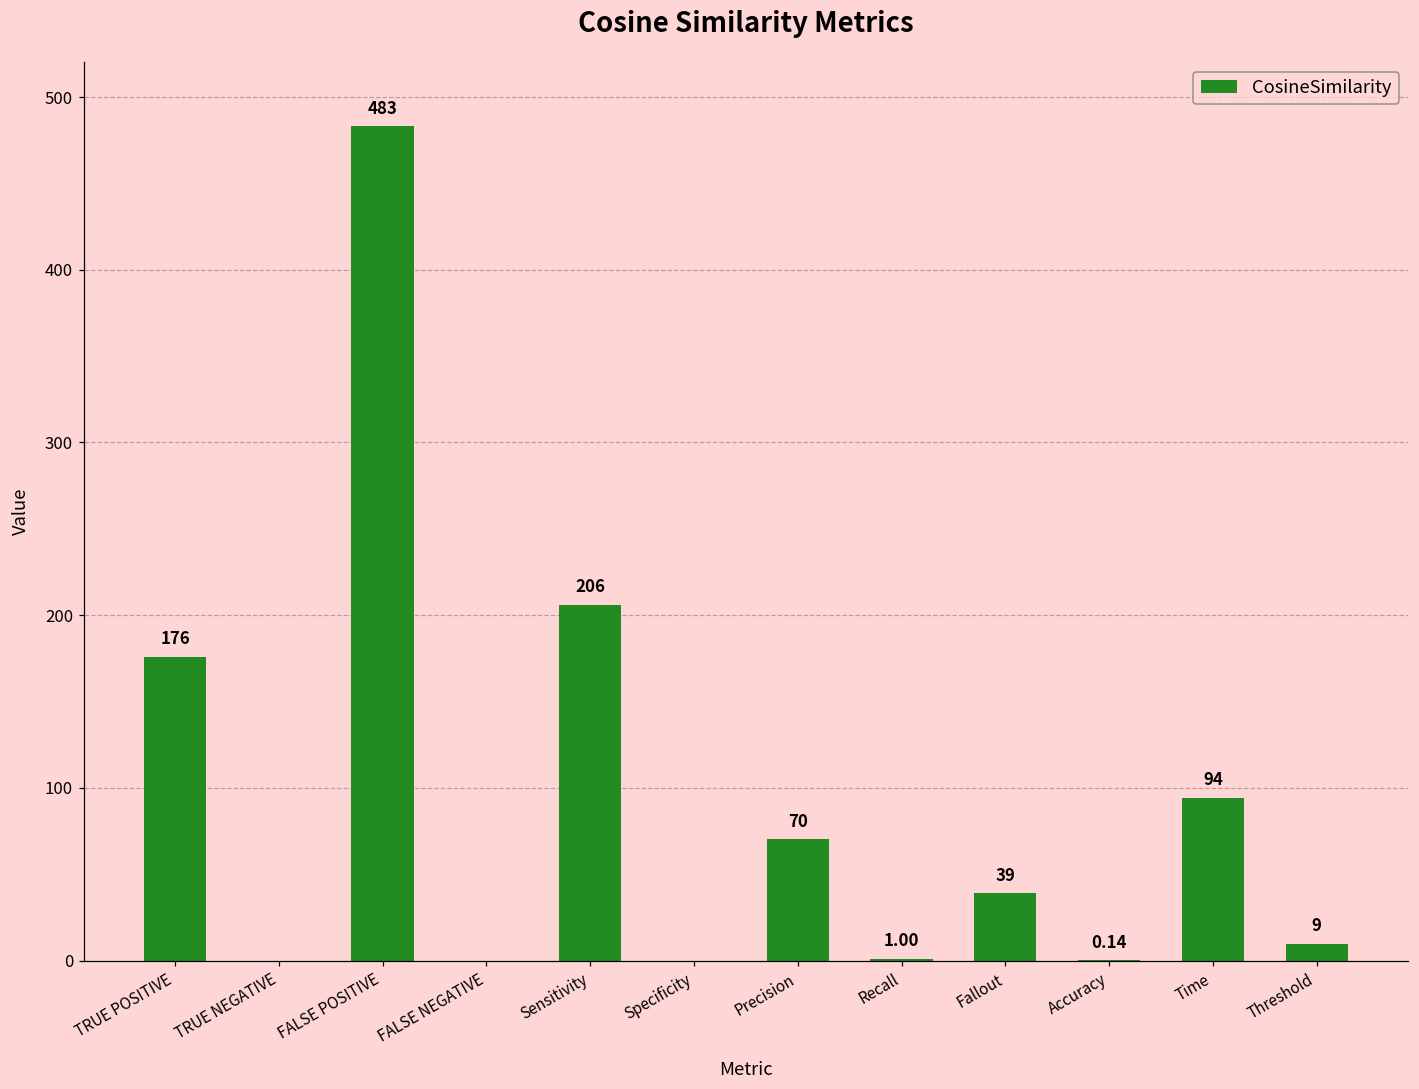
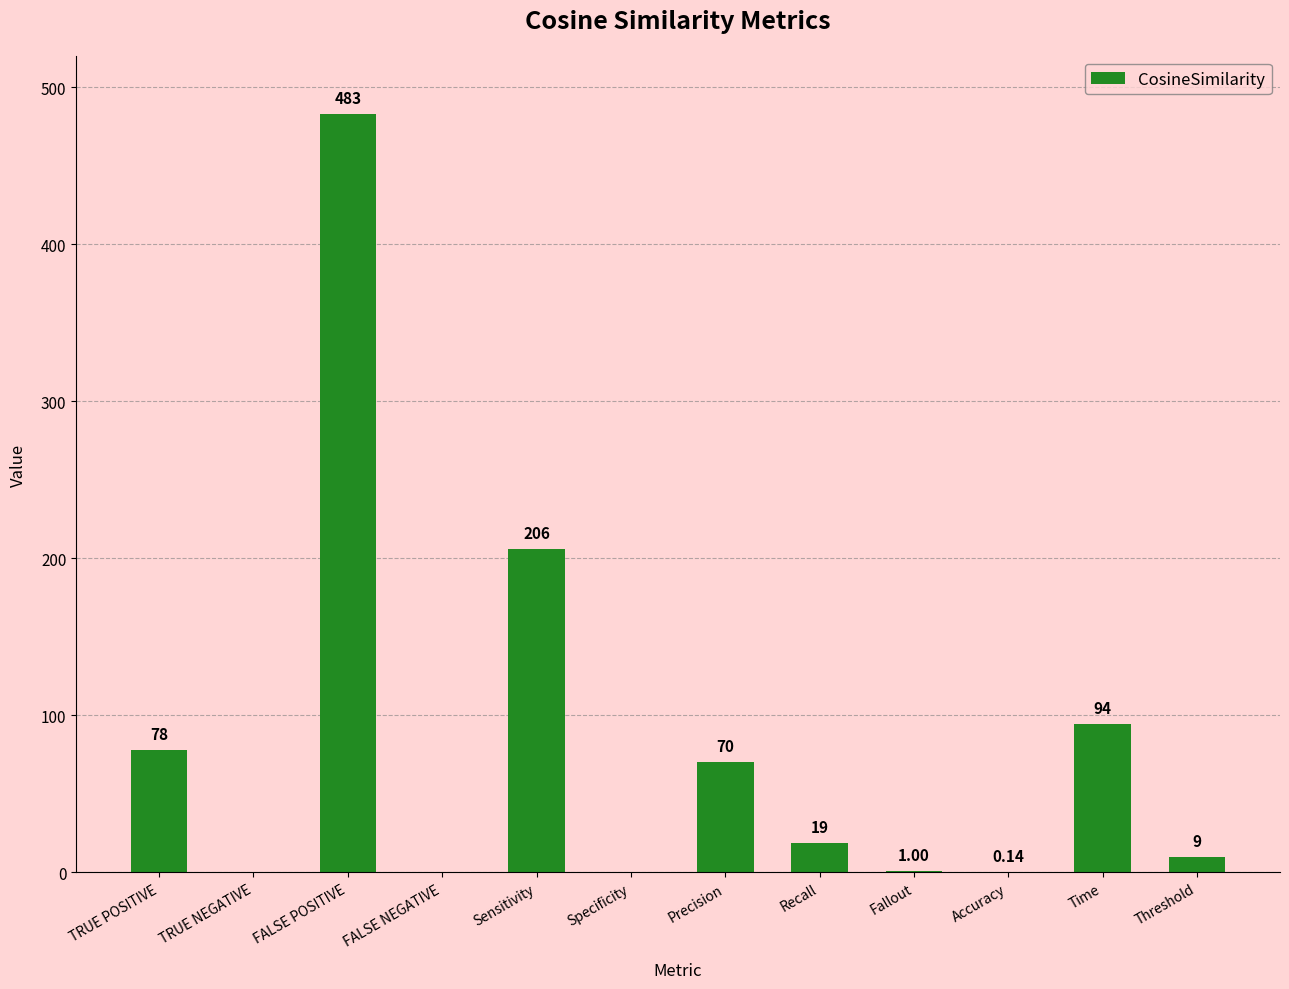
TRUE POSITIVE: 176 -> 78
Recall: 1.00 -> 19
Fallout: 39 -> 1.00
